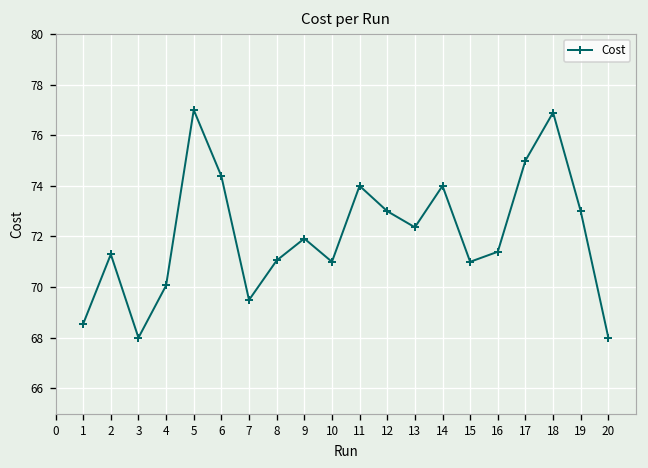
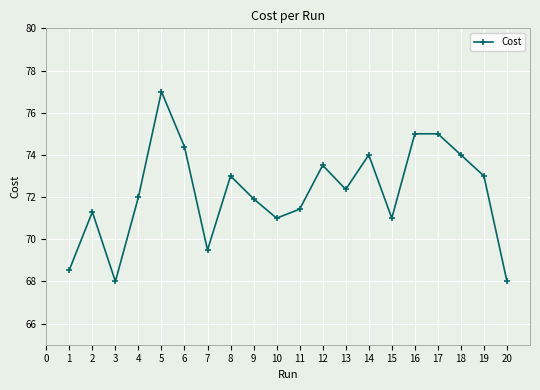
4: 70.1 -> 72.0
8: 71.1 -> 73.0
11: 74.0 -> 71.4
12: 73.0 -> 73.5
16: 71.4 -> 75.0
18: 76.9 -> 74.0
